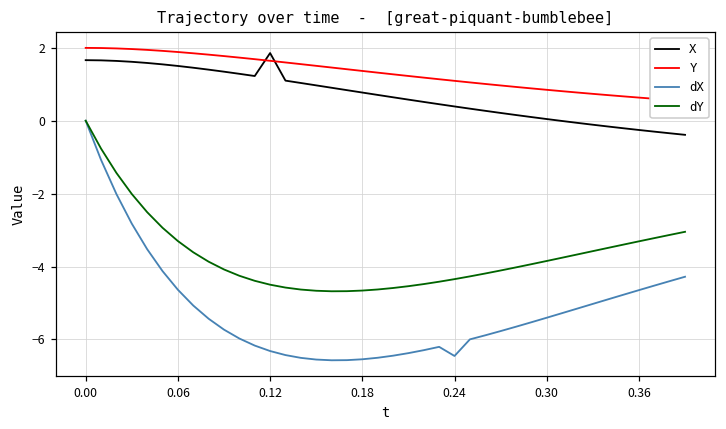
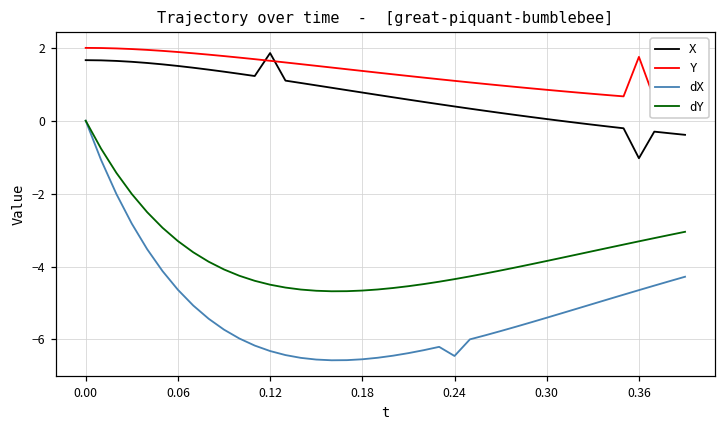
X, 0.36: -0.3 -> -1.0
Y, 0.36: 0.6 -> 1.8
